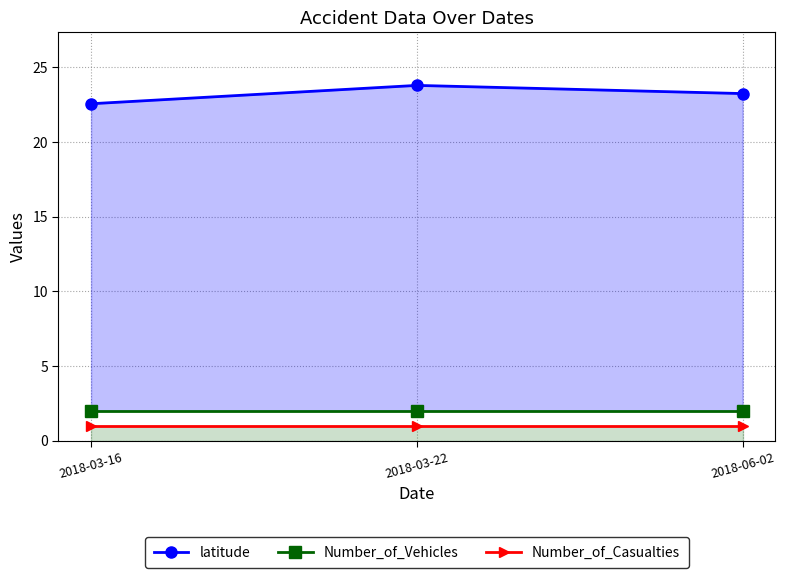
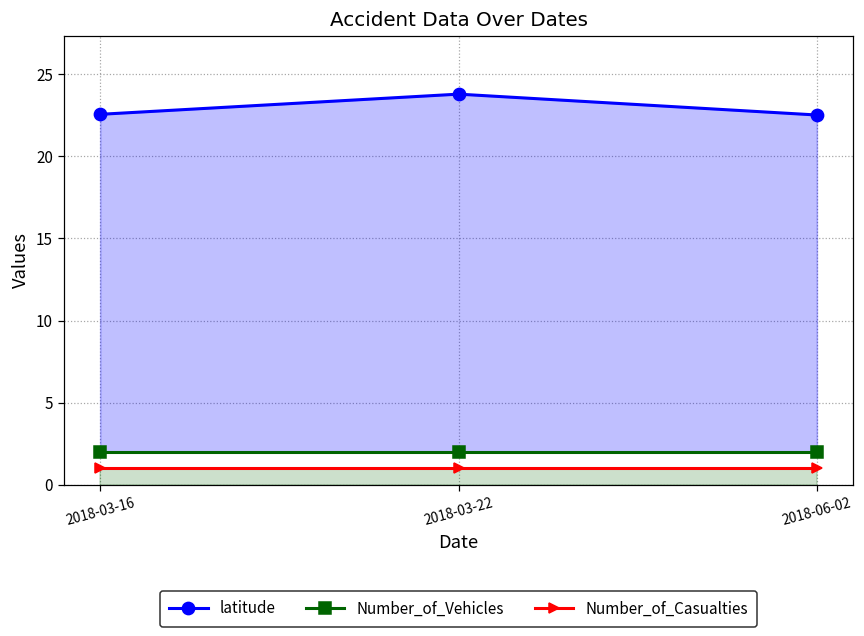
latitude, 2018-06-02: 23.2 -> 22.5
